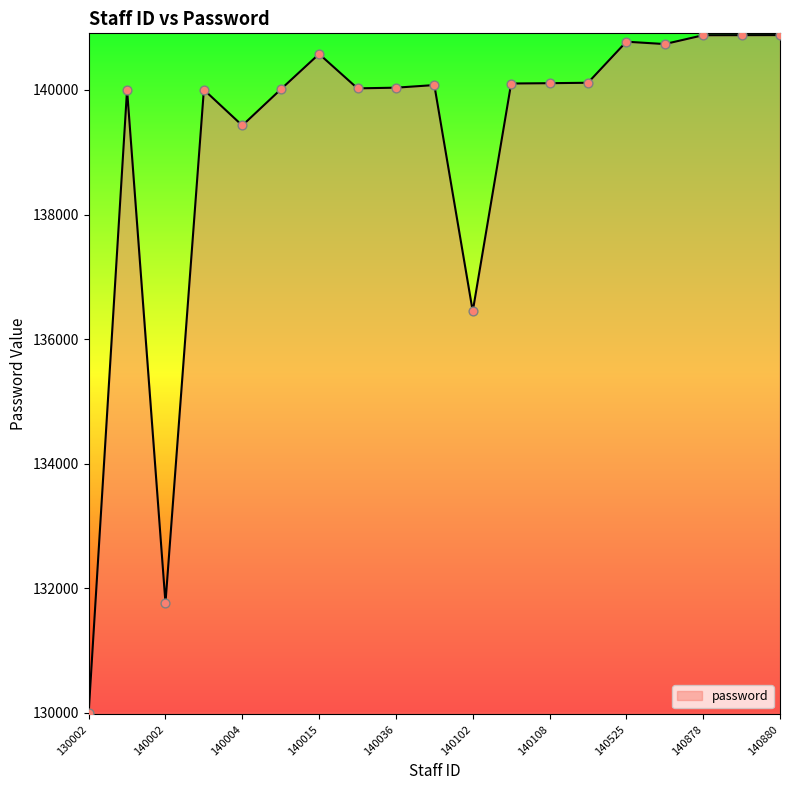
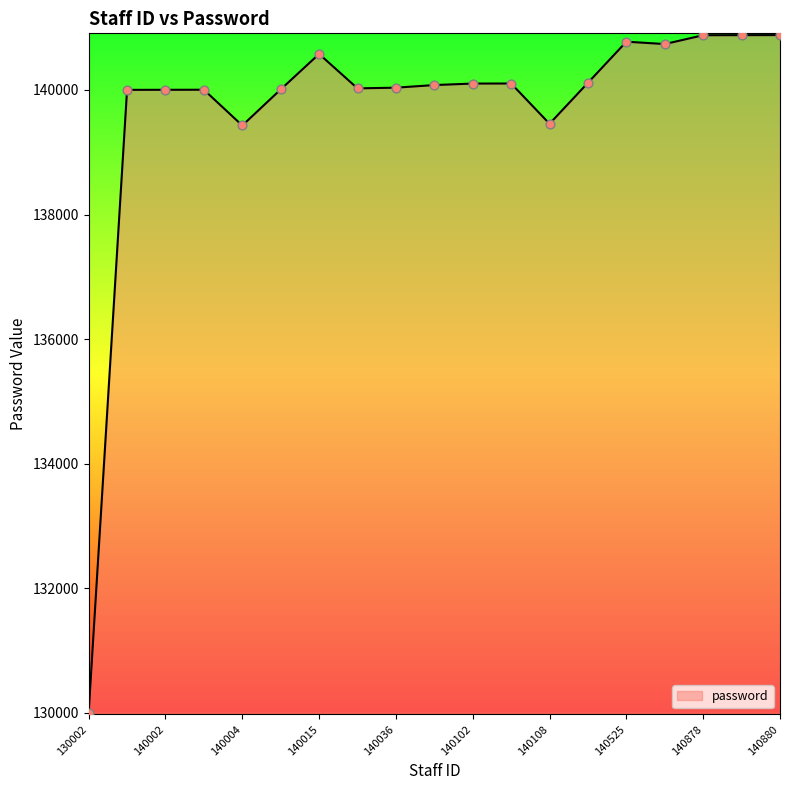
140002: 131800 -> 140000
140102: 136400 -> 140100
140108: 140100 -> 139500
